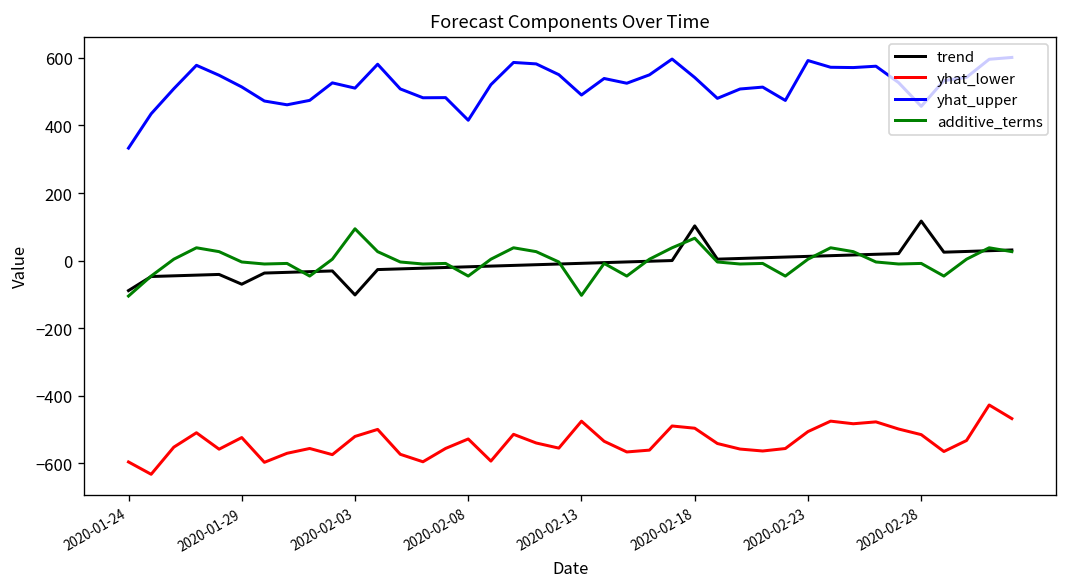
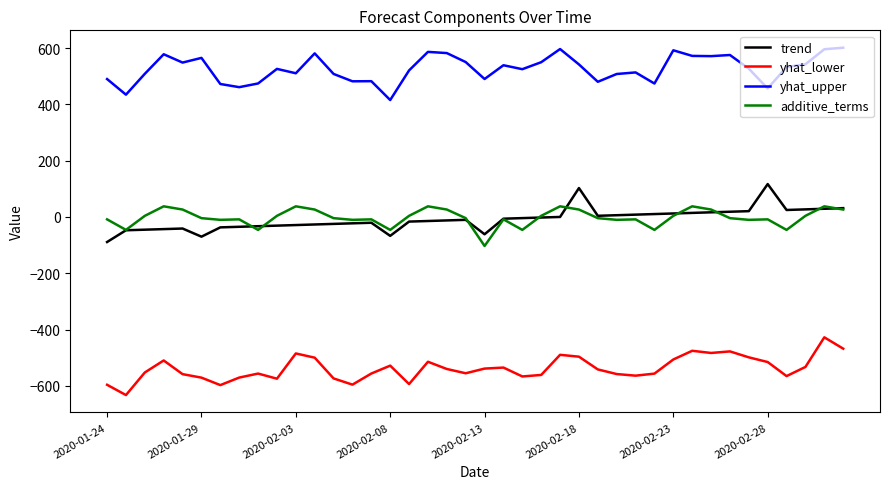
yhat_upper, 2020-01-24: 330 -> 490
additive_terms, 2020-01-24: -100 -> -10
yhat_lower, 2020-01-29: -520 -> -570
yhat_upper, 2020-01-29: 510 -> 560
trend, 2020-02-03: -100 -> -30
yhat_lower, 2020-02-03: -520 -> -480
additive_terms, 2020-02-03: 90 -> 40
trend, 2020-02-08: -20 -> -70
trend, 2020-02-13: -10 -> -60
yhat_lower, 2020-02-13: -480 -> -540
additive_terms, 2020-02-18: 70 -> 30
